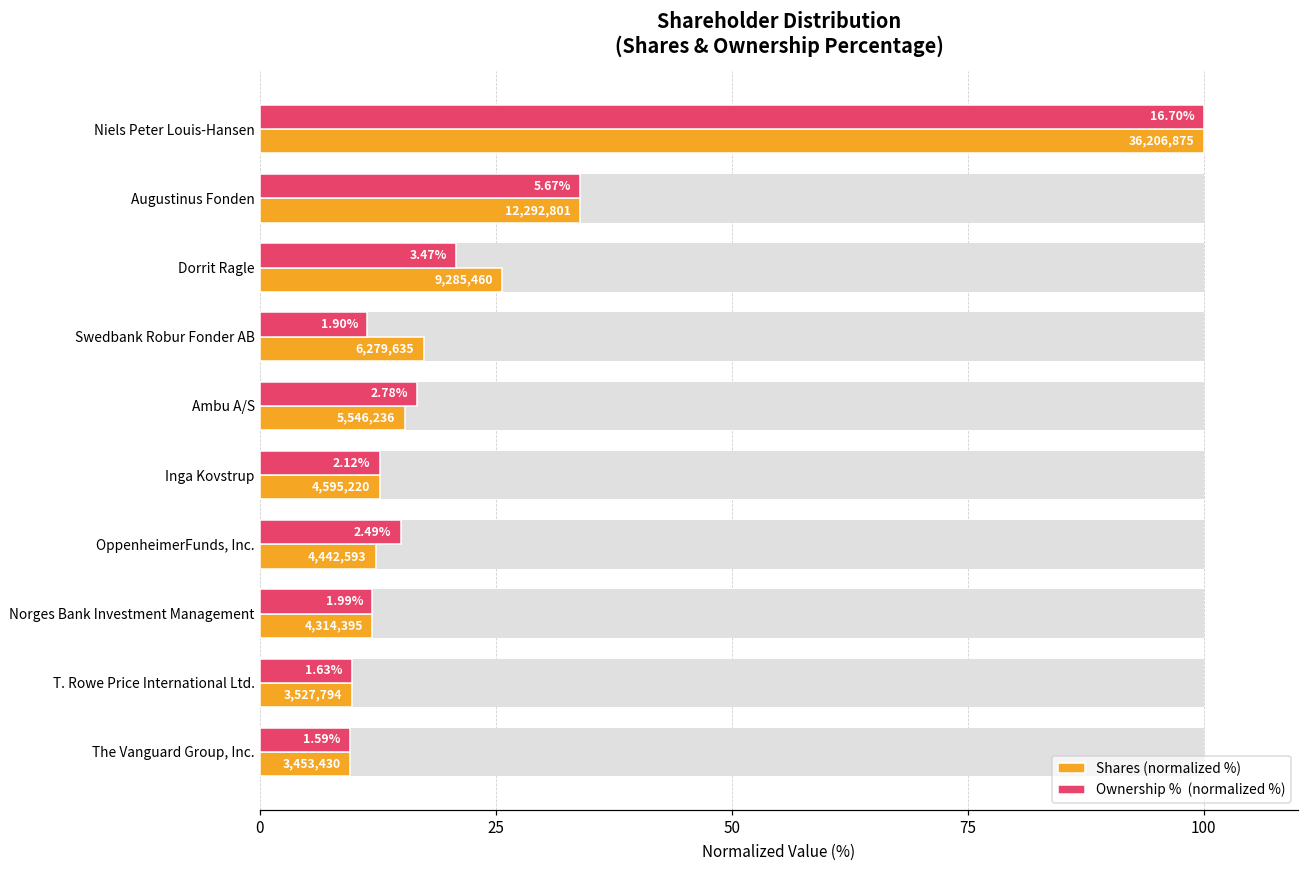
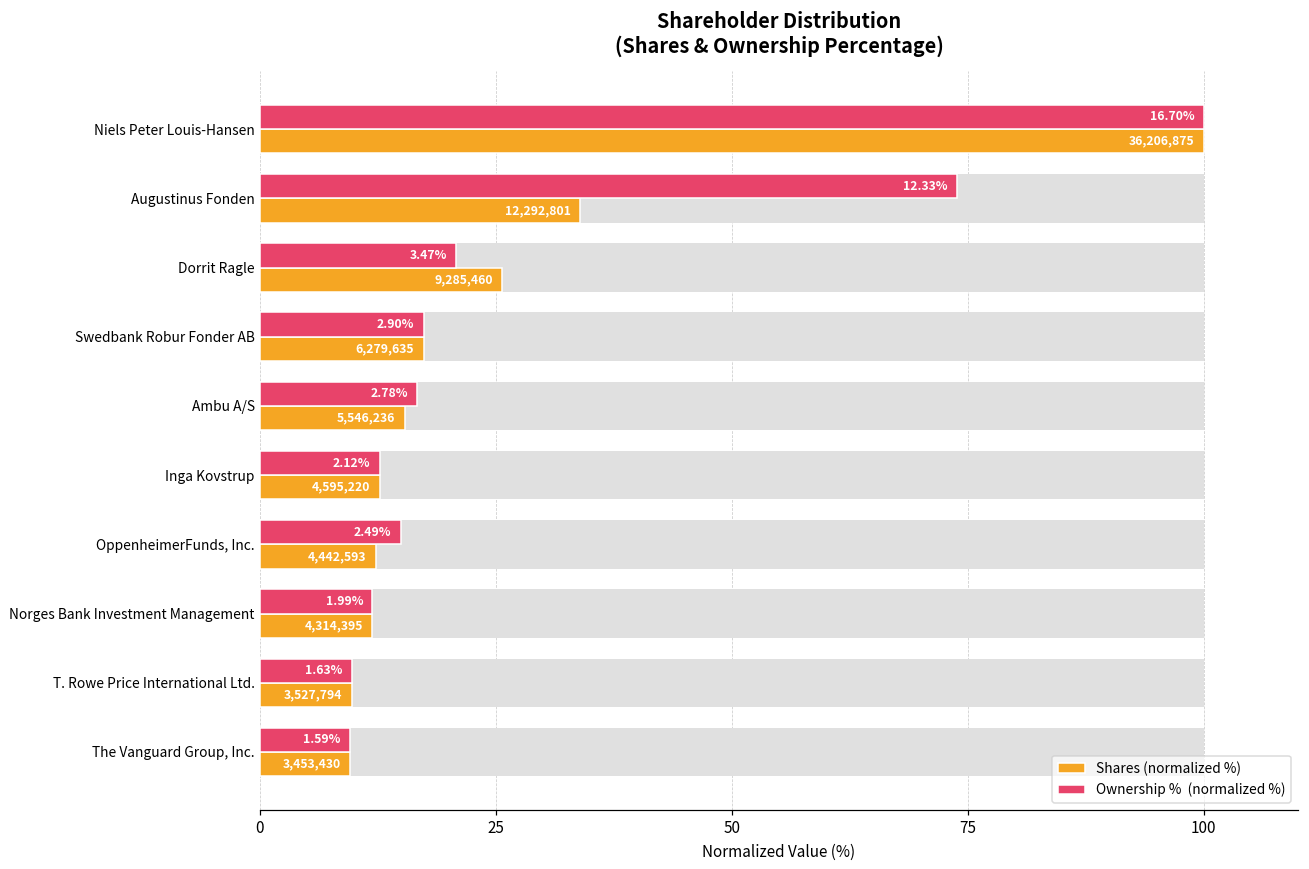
Ownership % (normalized %), Augustinus Fonden: 5.67% -> 12.33%
Ownership % (normalized %), Swedbank Robur Fonder AB: 1.90% -> 2.90%
